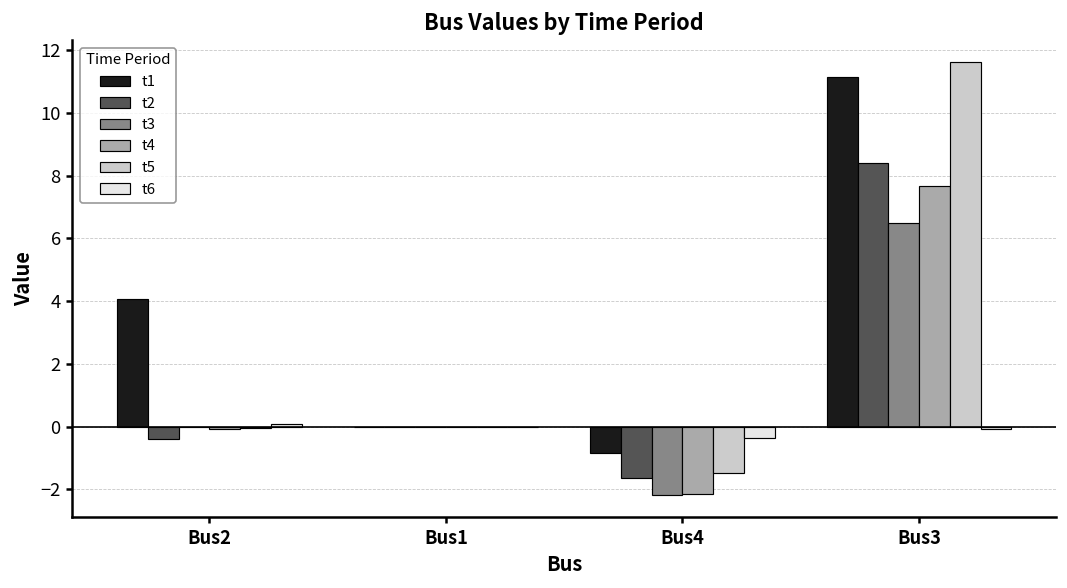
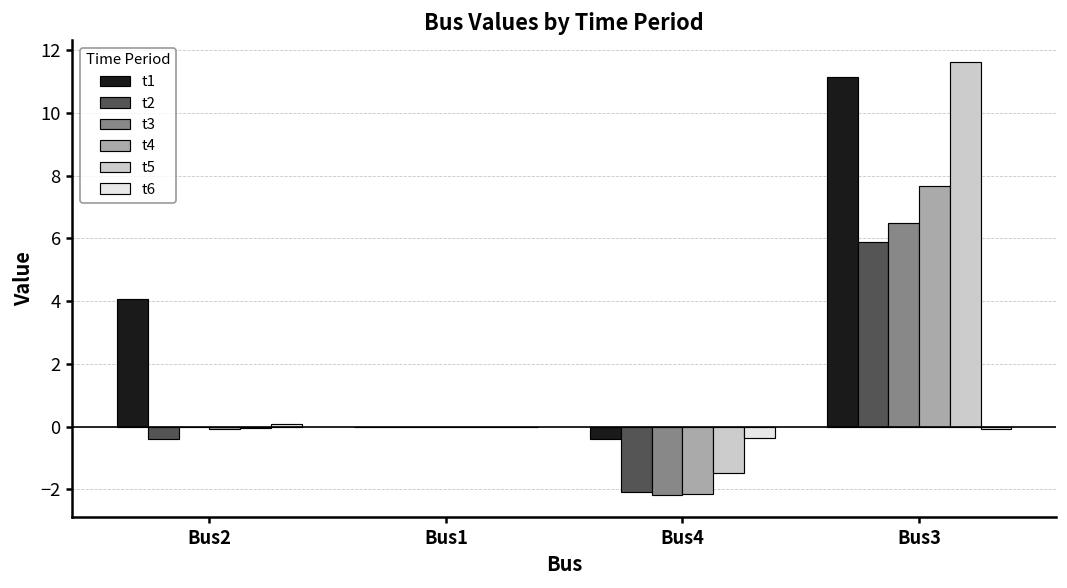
t1, Bus4: -0.8 -> -0.4
t2, Bus4: -1.6 -> -2.1
t2, Bus3: 8.4 -> 5.9
